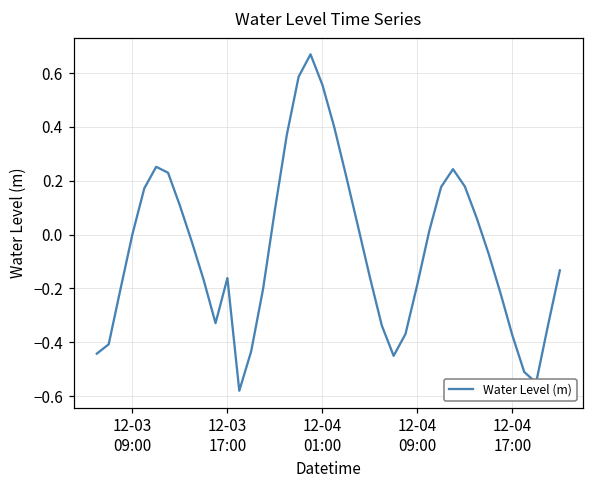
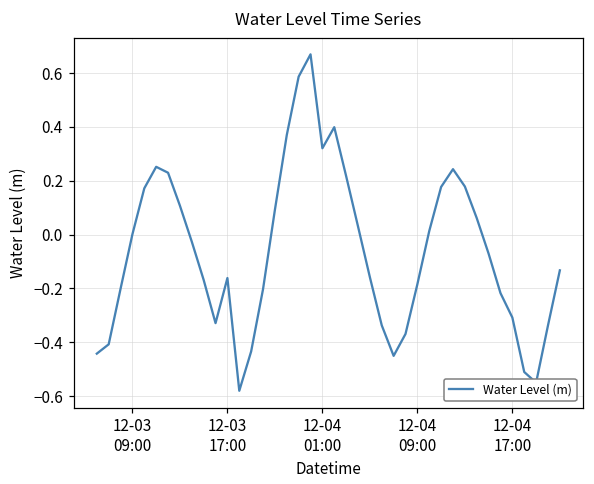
12-04 01:00: 0.56 -> 0.32
12-04 17:00: -0.37 -> -0.31
